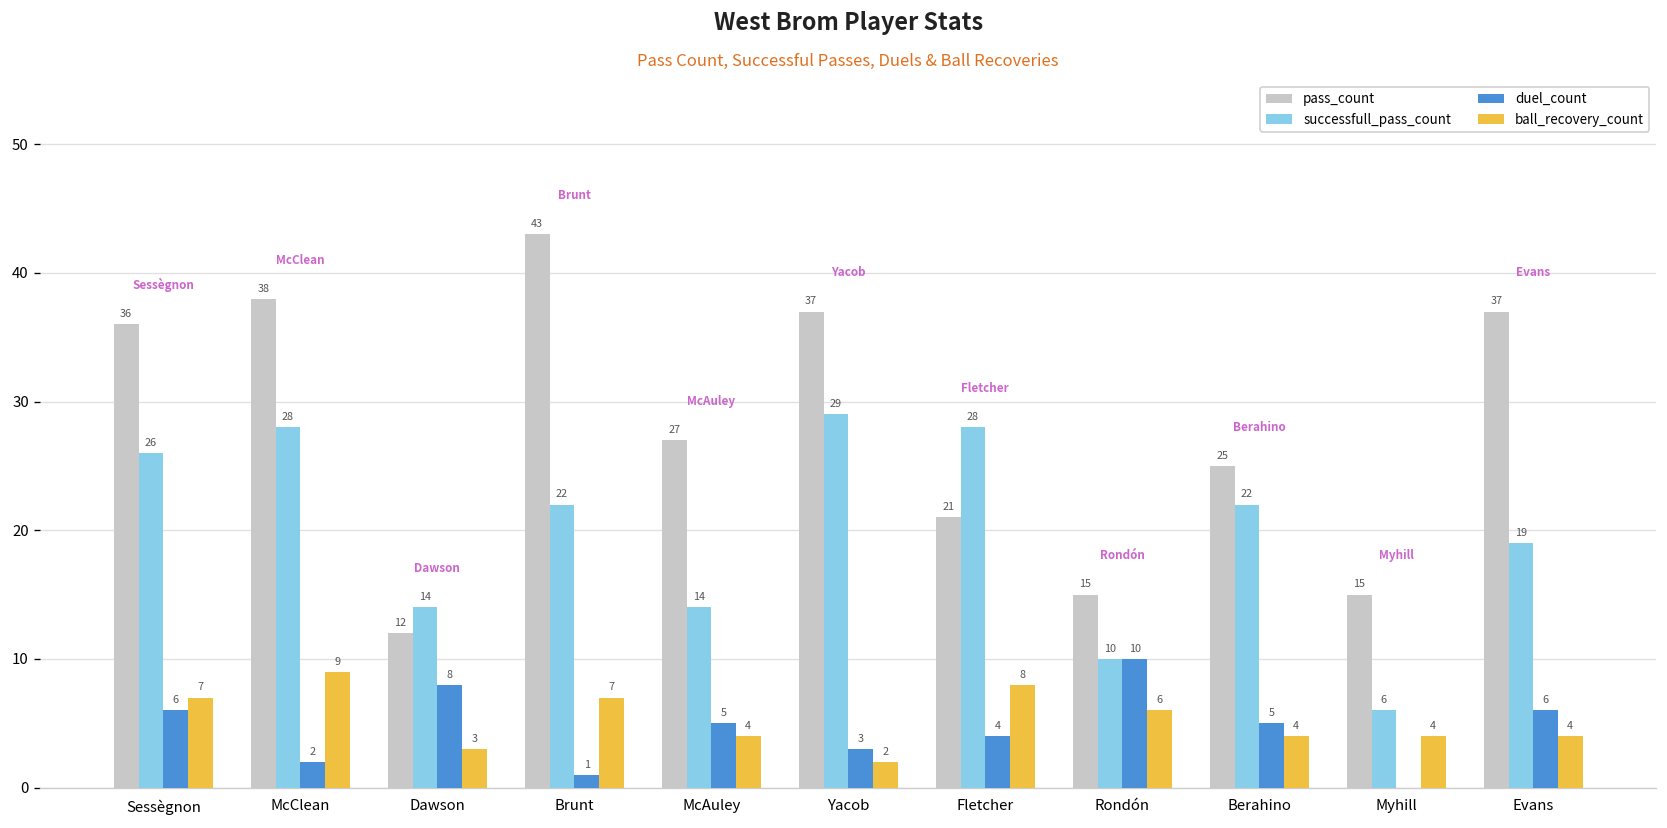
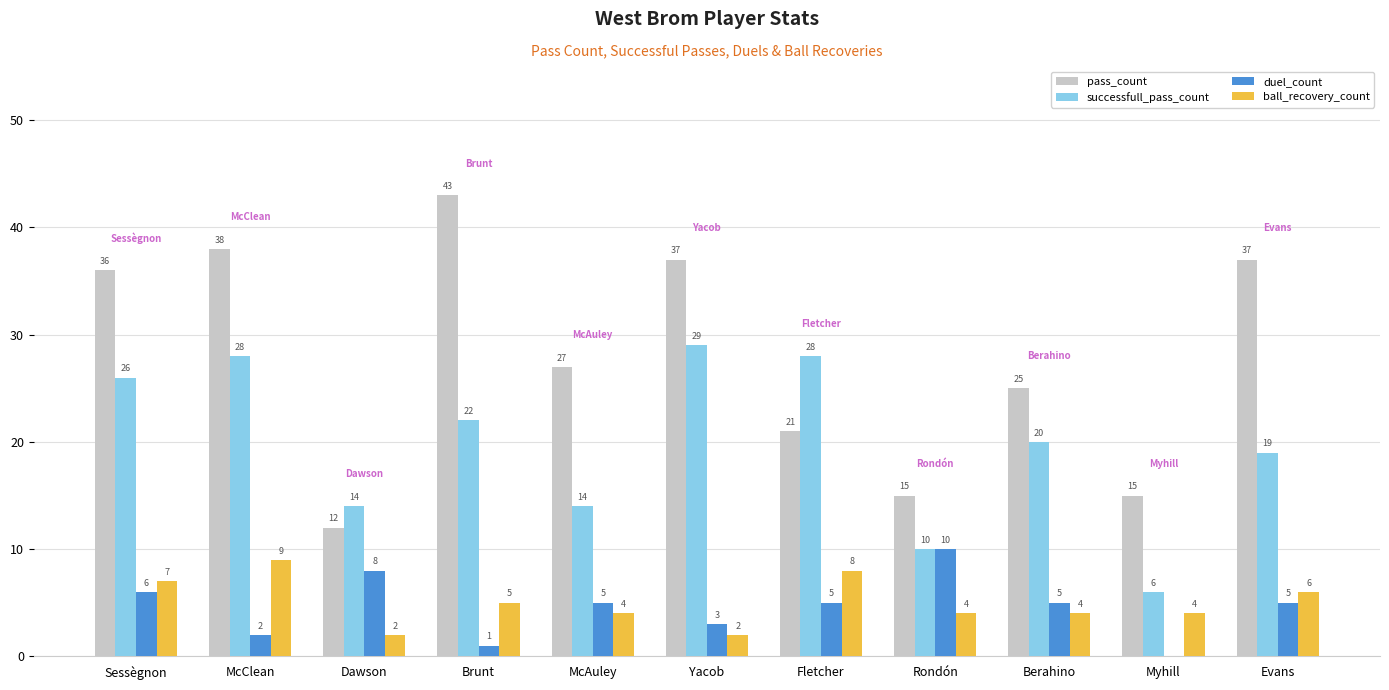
ball_recovery_count, Dawson: 3 -> 2
ball_recovery_count, Brunt: 7 -> 5
duel_count, Fletcher: 4 -> 5
ball_recovery_count, Rondón: 6 -> 4
successfull_pass_count, Berahino: 22 -> 20
duel_count, Evans: 6 -> 5
ball_recovery_count, Evans: 4 -> 6
